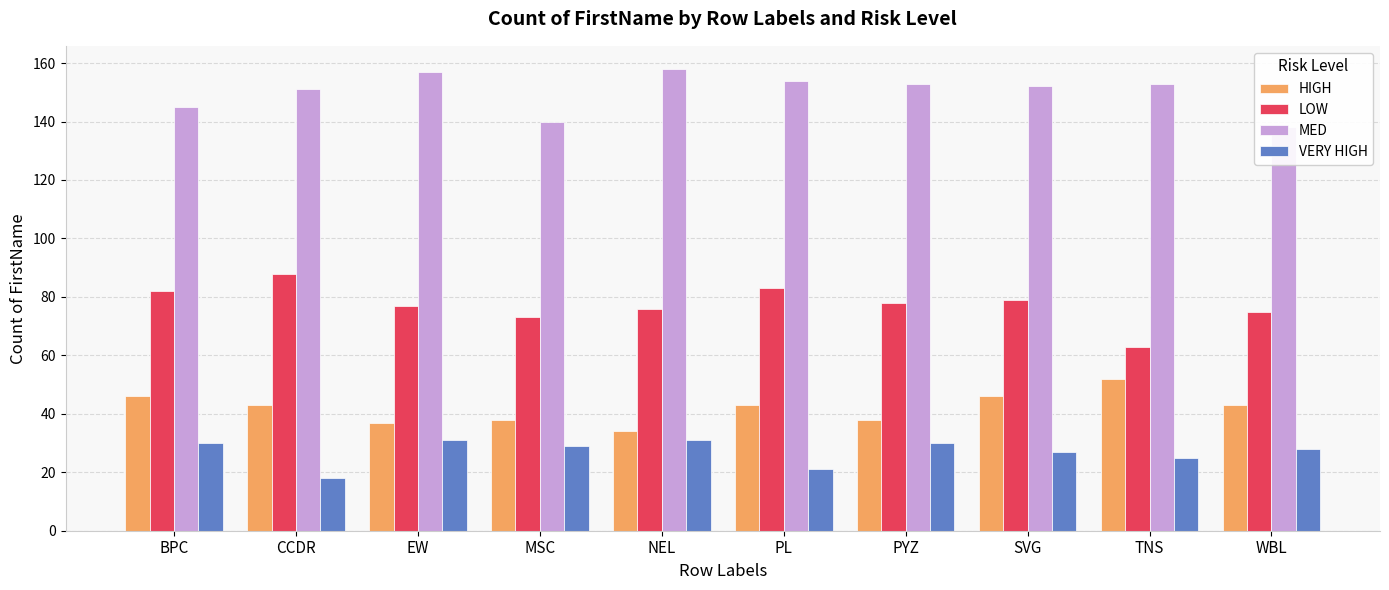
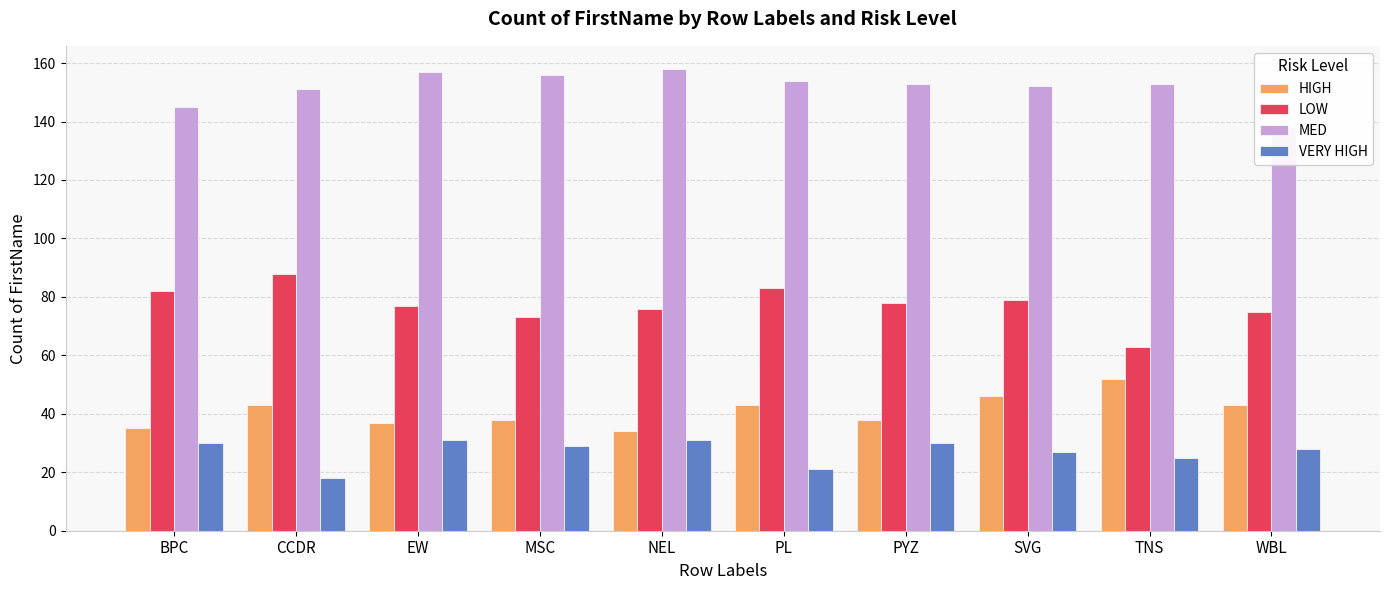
HIGH, BPC: 46 -> 35
MED, MSC: 140 -> 156
